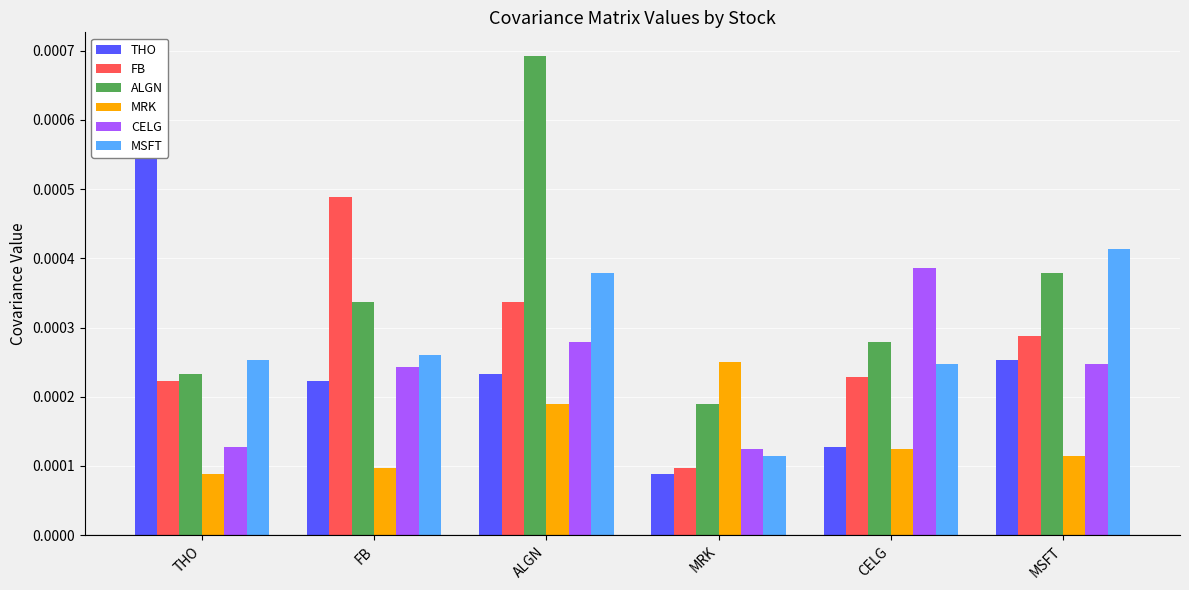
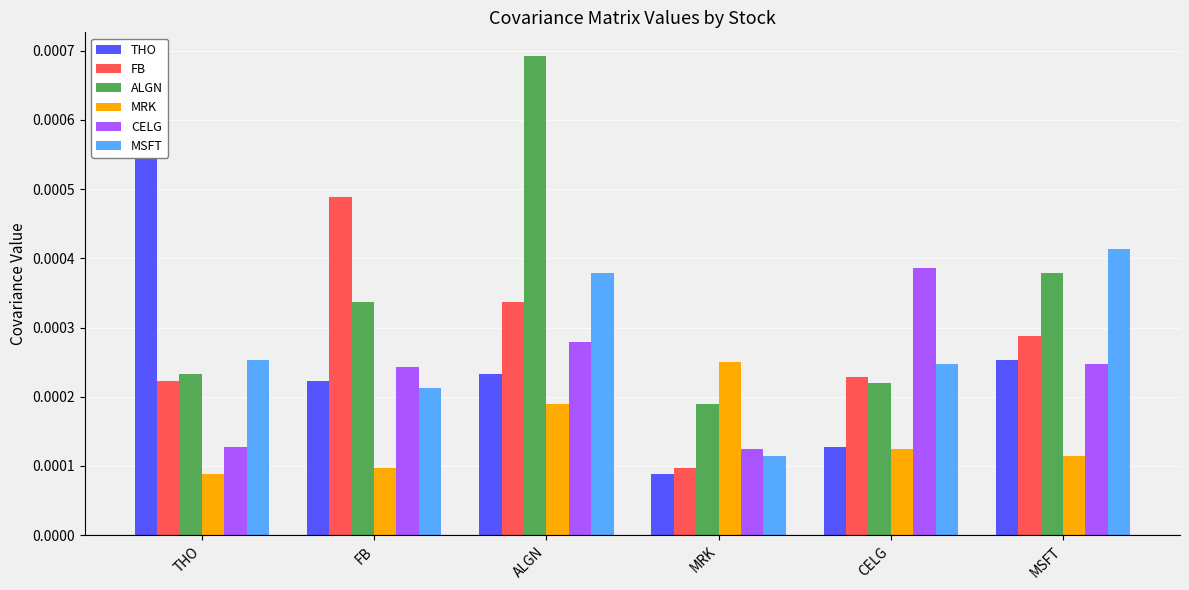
MSFT, FB: 0.00026 -> 0.00021
ALGN, CELG: 0.00028 -> 0.00022
